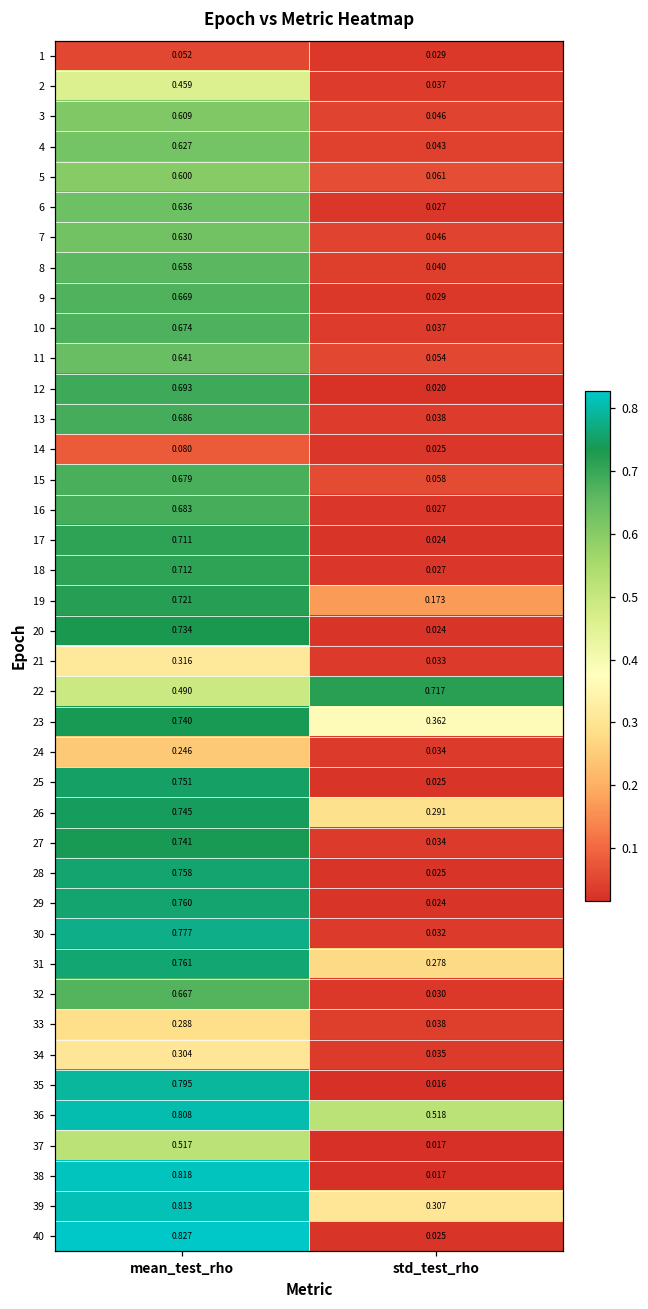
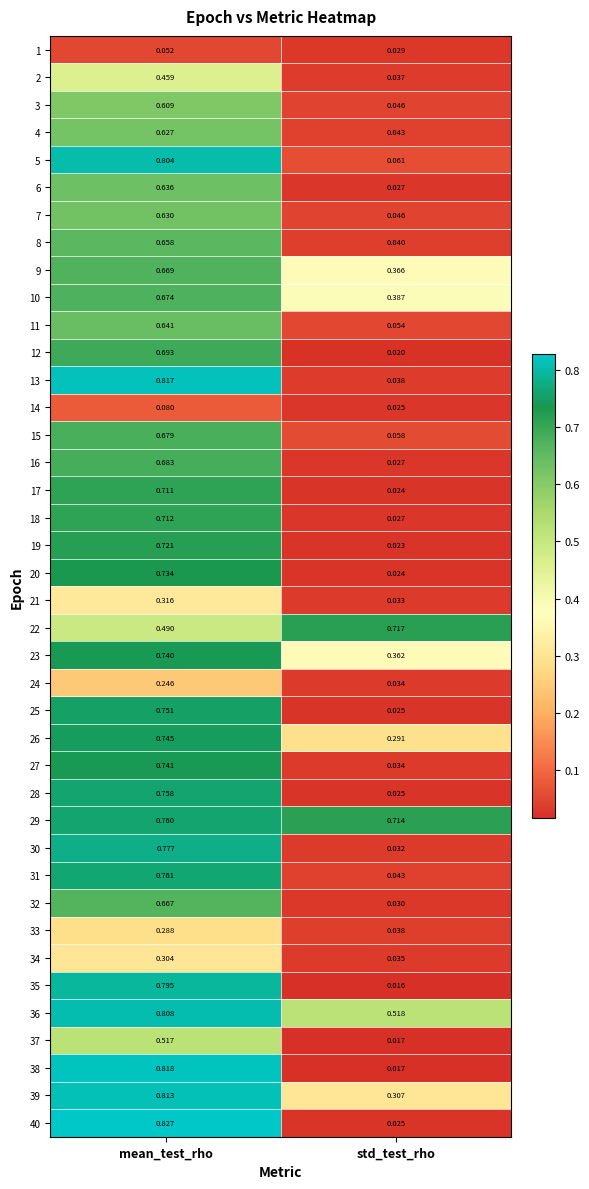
5, mean_test_rho: 0.600 -> 0.804
9, std_test_rho: 0.029 -> 0.366
10, std_test_rho: 0.037 -> 0.387
13, mean_test_rho: 0.686 -> 0.817
19, std_test_rho: 0.173 -> 0.023
29, std_test_rho: 0.024 -> 0.714
31, std_test_rho: 0.278 -> 0.043
